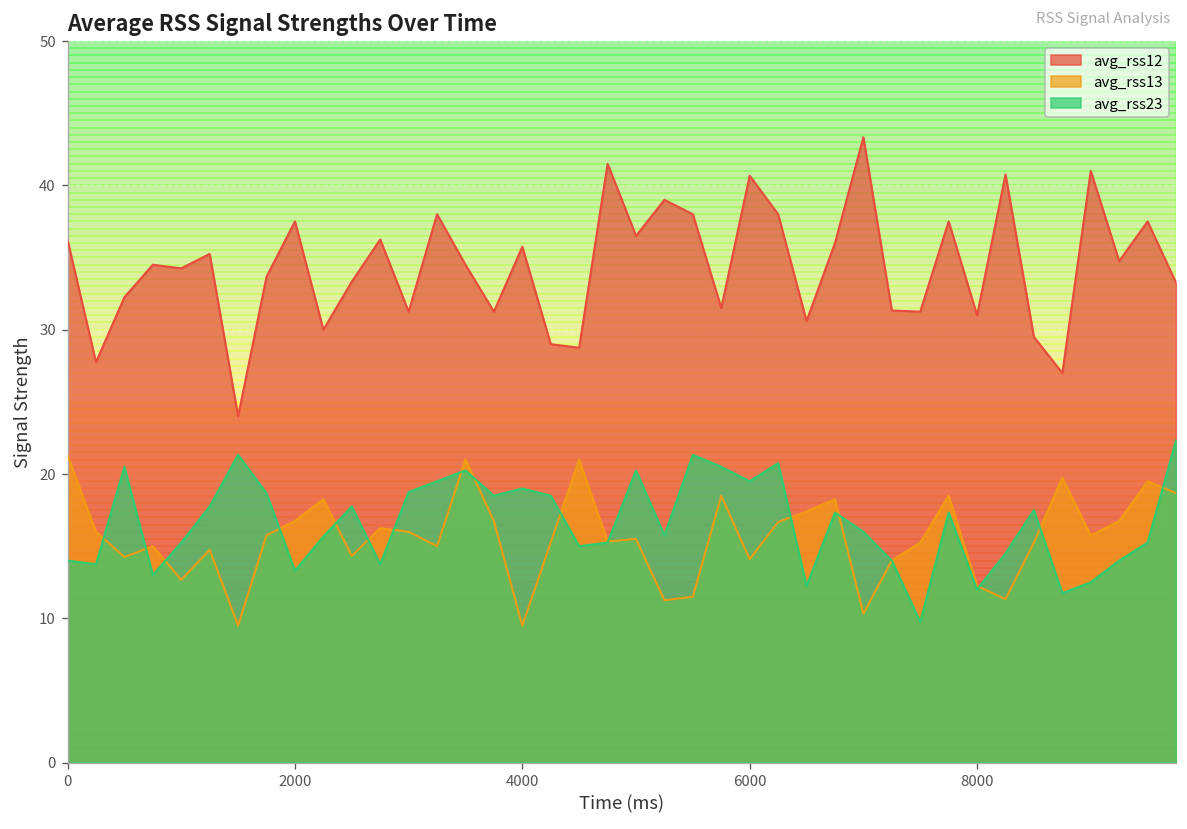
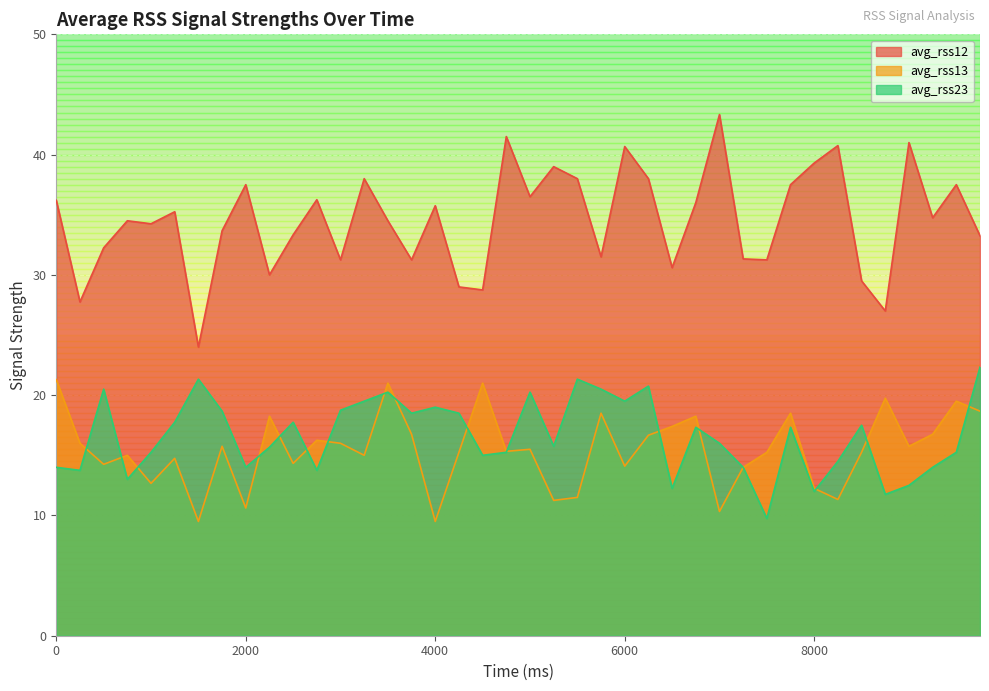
avg_rss13, 2000: 16.8 -> 10.6
avg_rss23, 2000: 13.3 -> 14.0
avg_rss12, 8000: 31.0 -> 39.3
